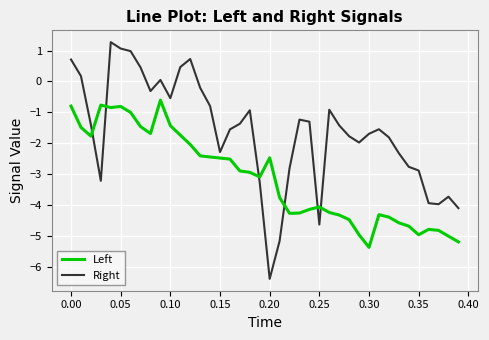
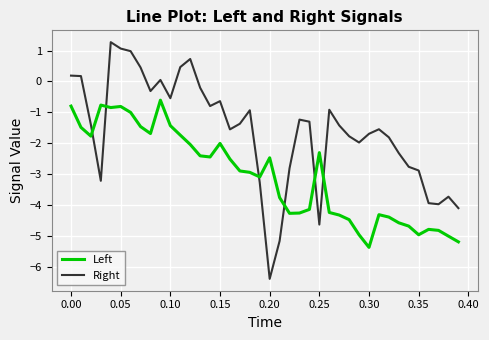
Right, 0.00: 0.7 -> 0.2
Left, 0.15: -2.5 -> -2.0
Right, 0.15: -2.3 -> -0.6
Left, 0.25: -4.1 -> -2.3
